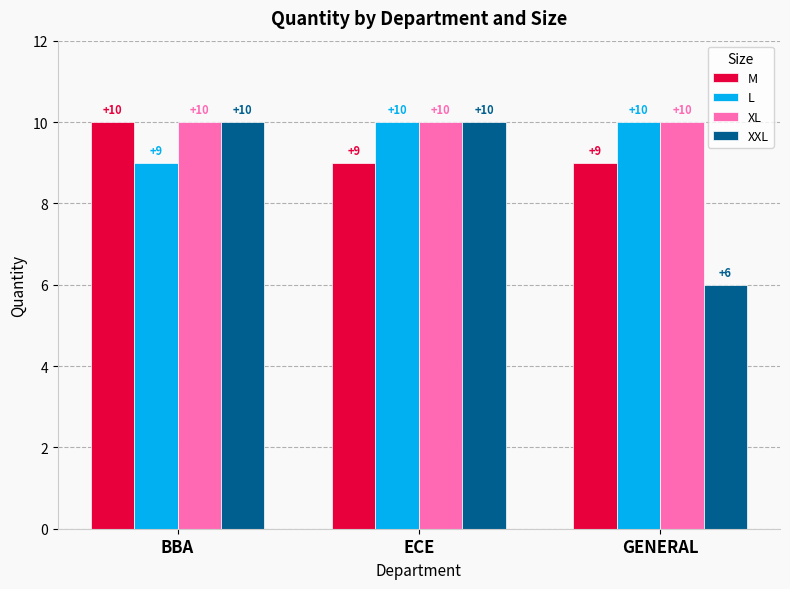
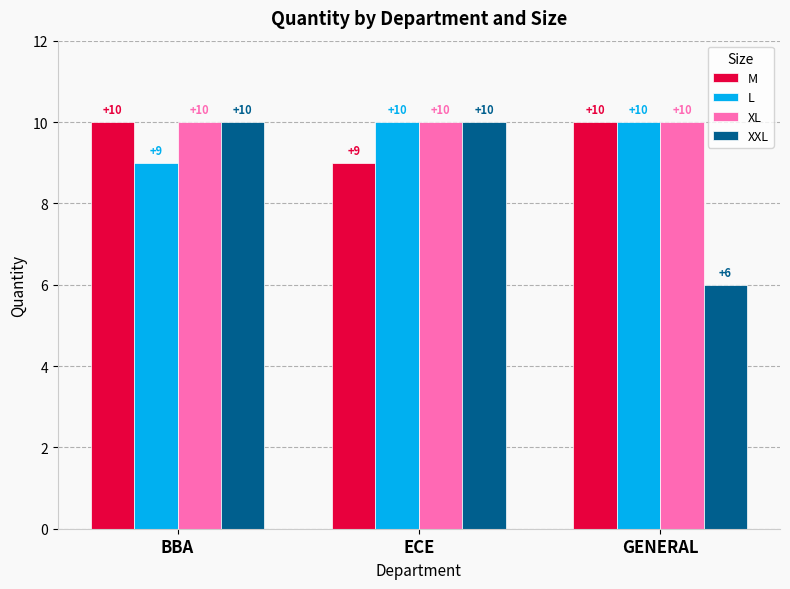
M, GENERAL: +9 -> +10
